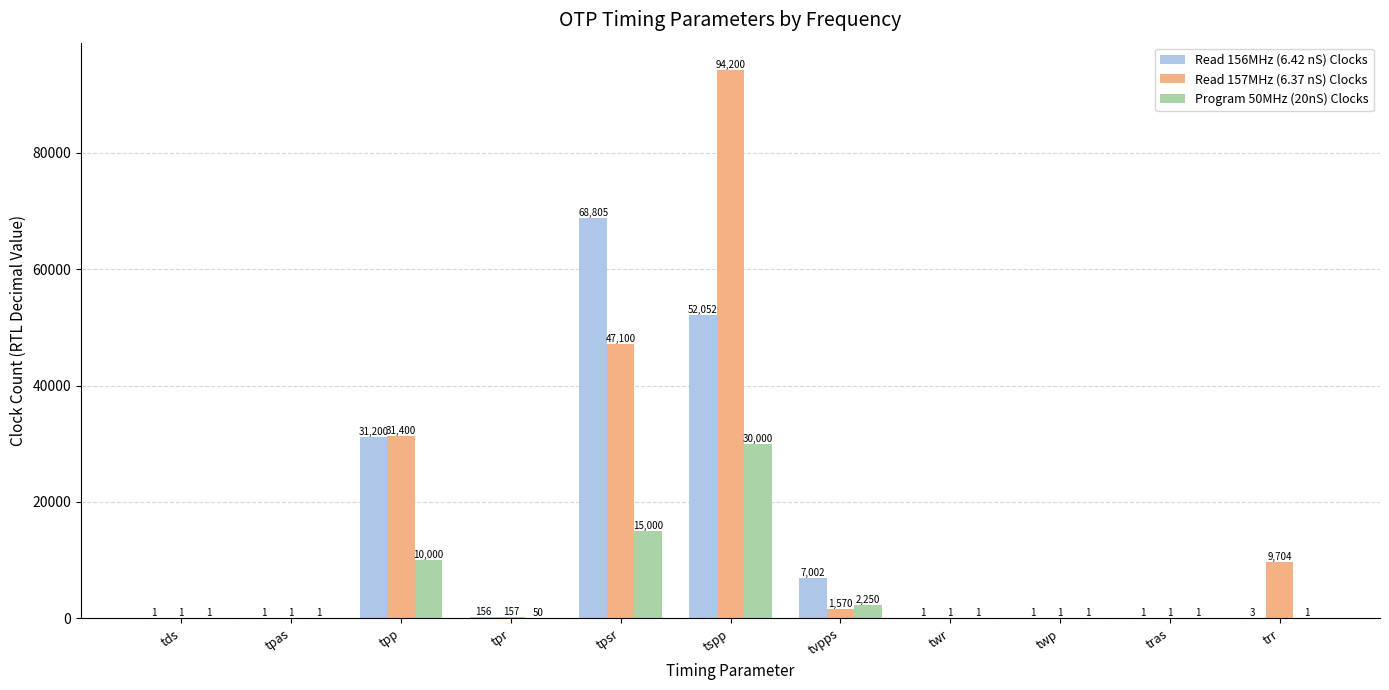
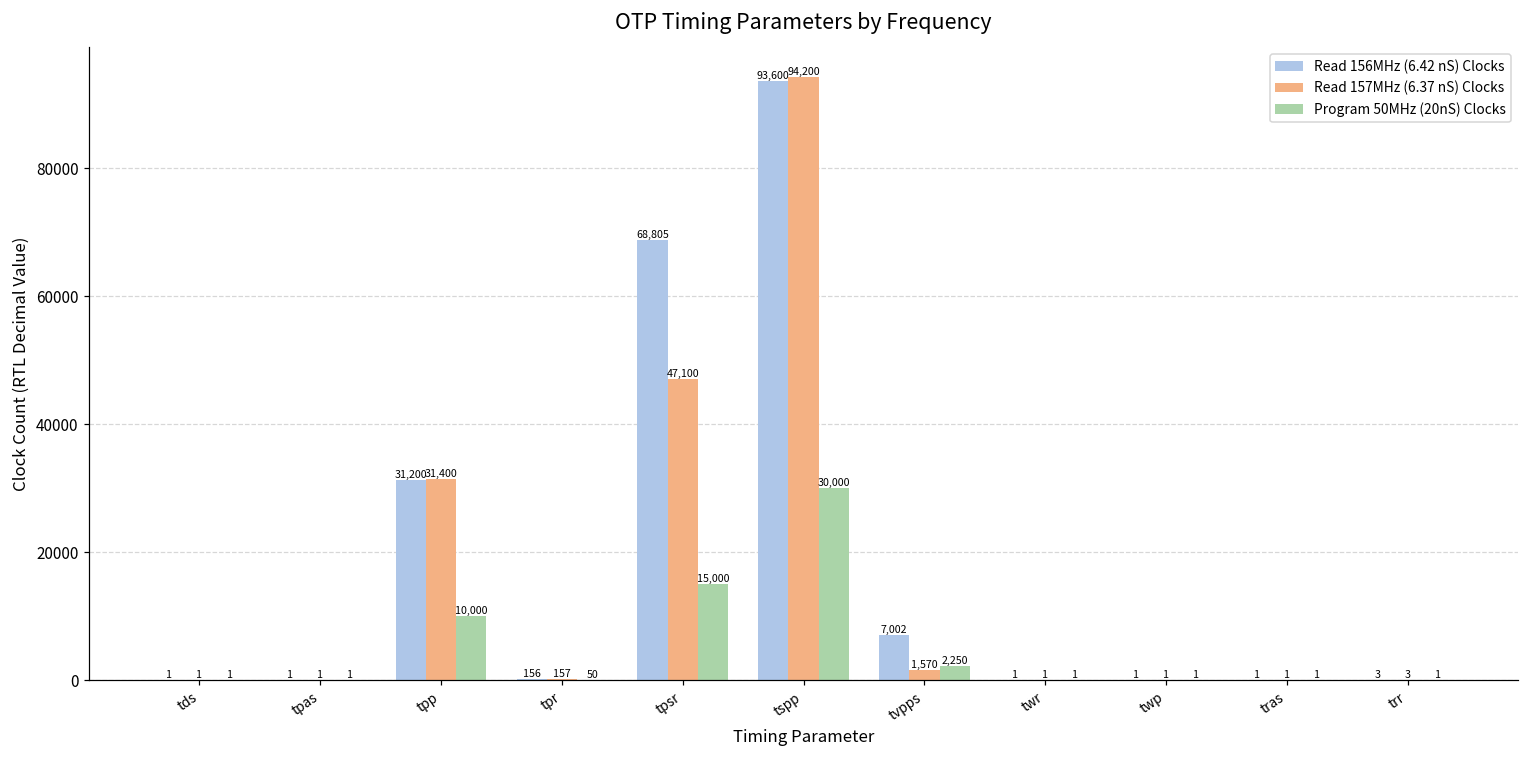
Read 156MHz (6.42 nS) Clocks, tspp: 52,052 -> 93,600
Read 157MHz (6.37 nS) Clocks, trr: 9,704 -> 3
